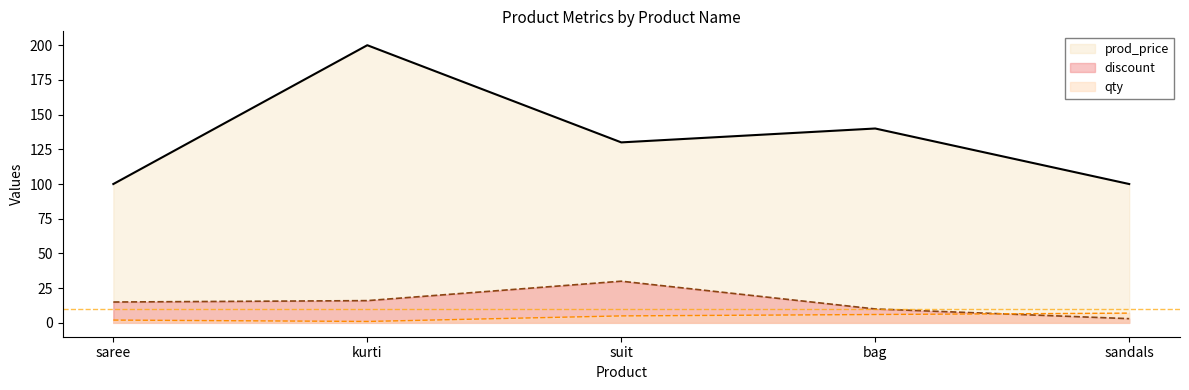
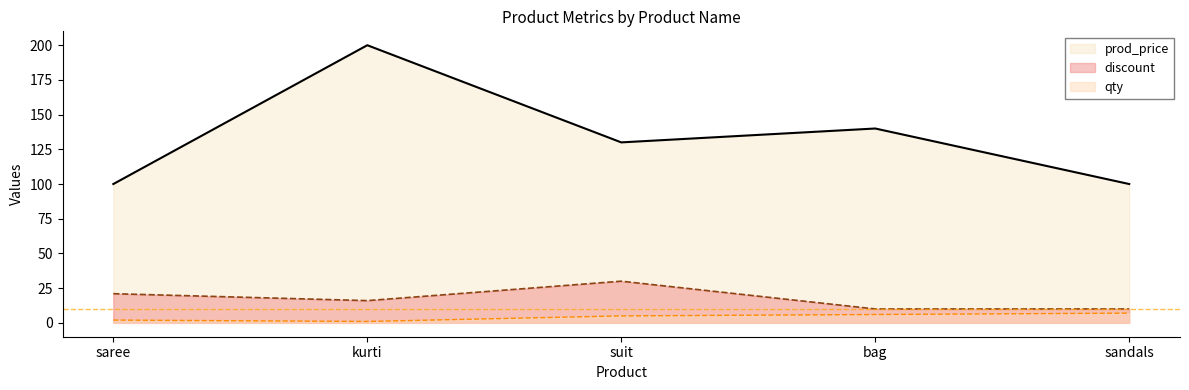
discount, saree: 15 -> 21
discount, sandals: 3 -> 10
